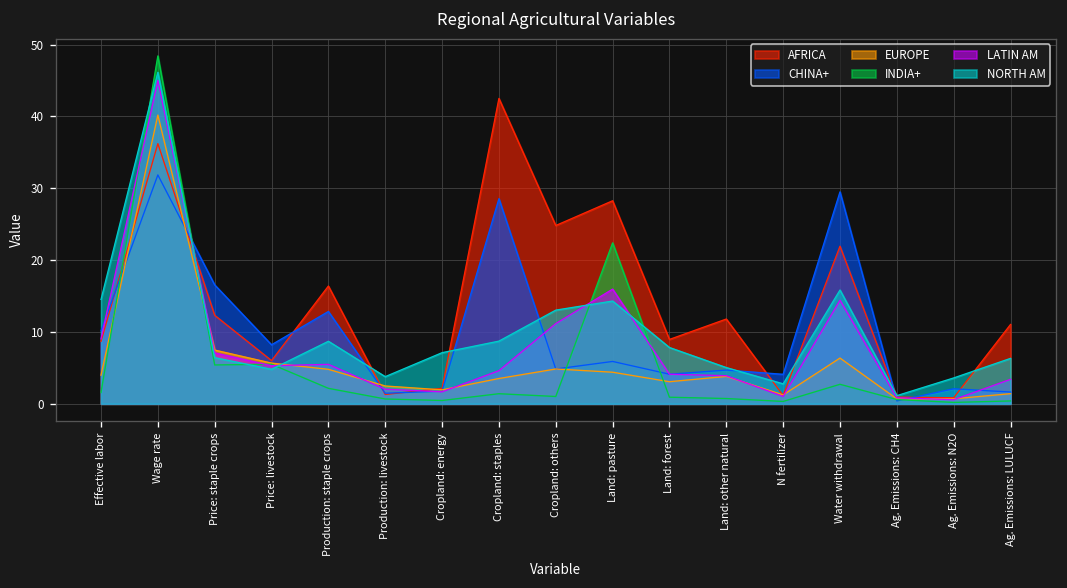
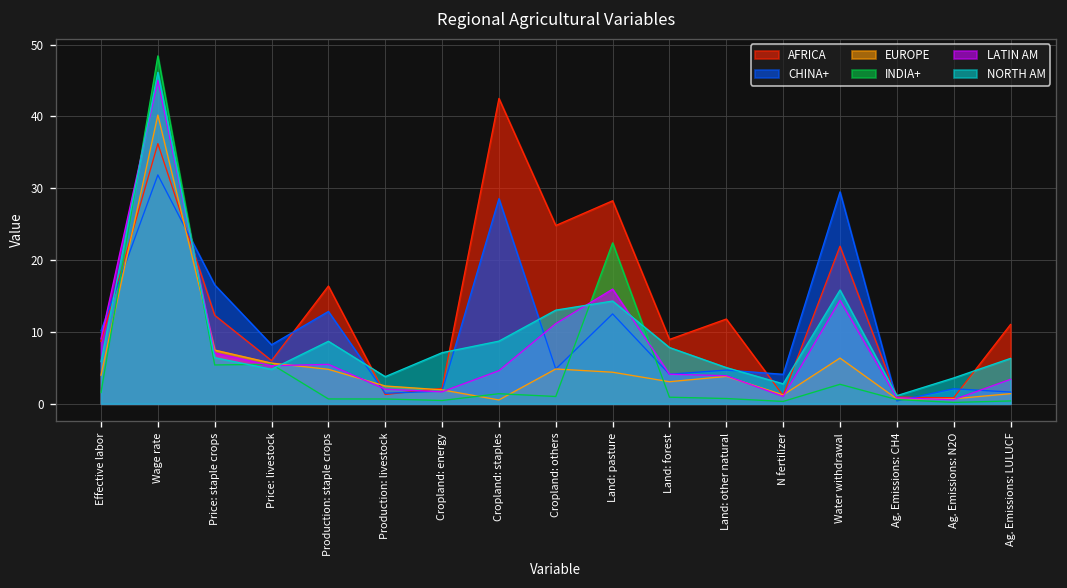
NORTH AM, Effective labor: 15 -> 6
INDIA+, Production: staple crops: 2 -> 1
EUROPE, Cropland: staples: 4 -> 1
CHINA+, Land: pasture: 6 -> 13
